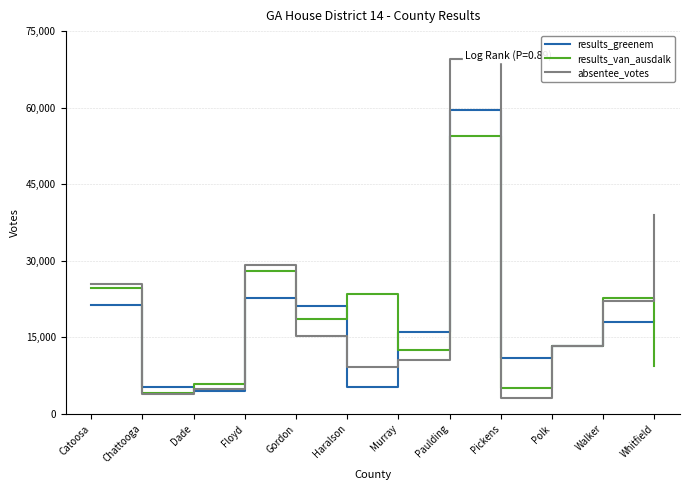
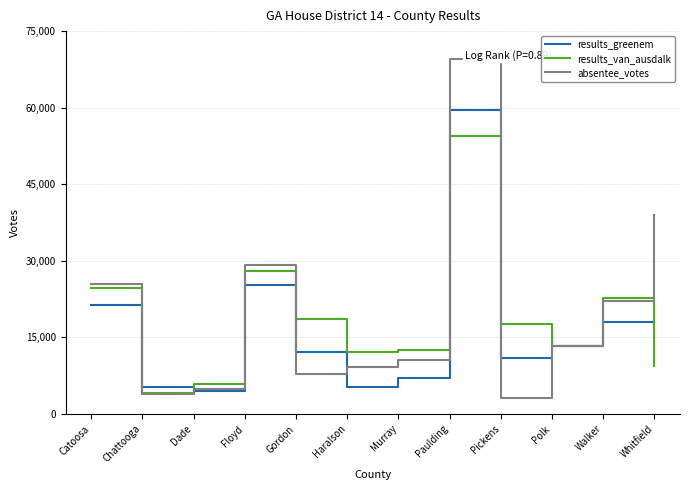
results_greenem, Floyd: 23,000 -> 25,000
results_greenem, Gordon: 21,000 -> 12,000
absentee_votes, Gordon: 15,000 -> 8,000
results_van_ausdalk, Haralson: 23,000 -> 12,000
results_greenem, Murray: 16,000 -> 7,000
results_van_ausdalk, Pickens: 5,000 -> 18,000
